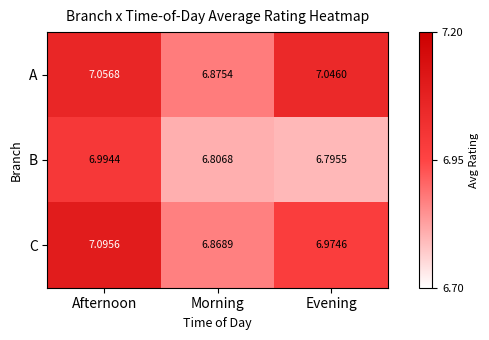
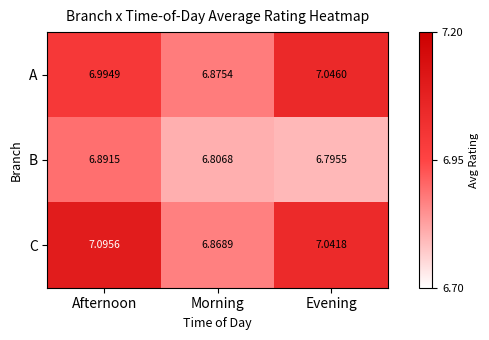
A, Afternoon: 7.0568 -> 6.9949
B, Afternoon: 6.9944 -> 6.8915
C, Evening: 6.9746 -> 7.0418
